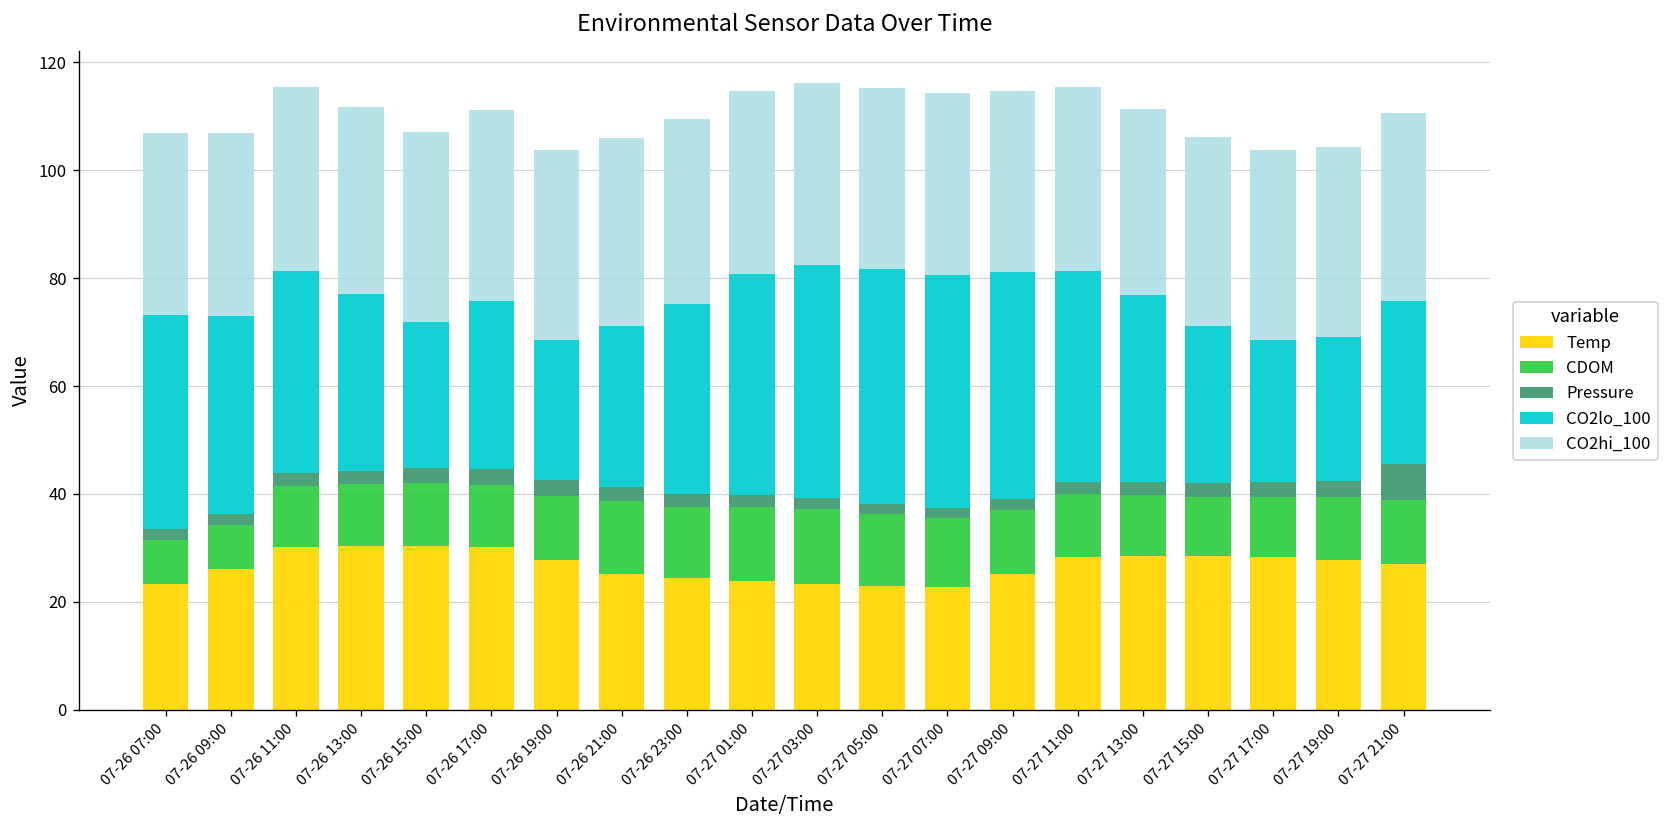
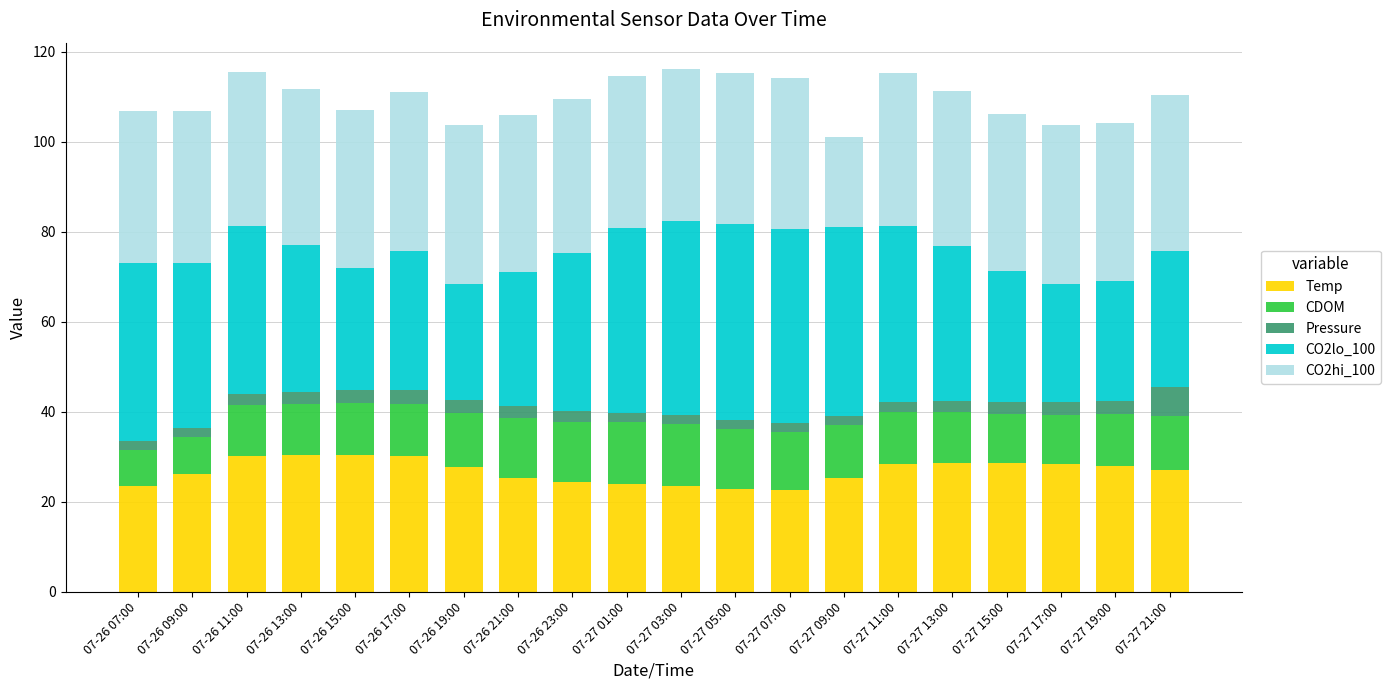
CO2hi_100, 07-27 09:00: 34 -> 20
